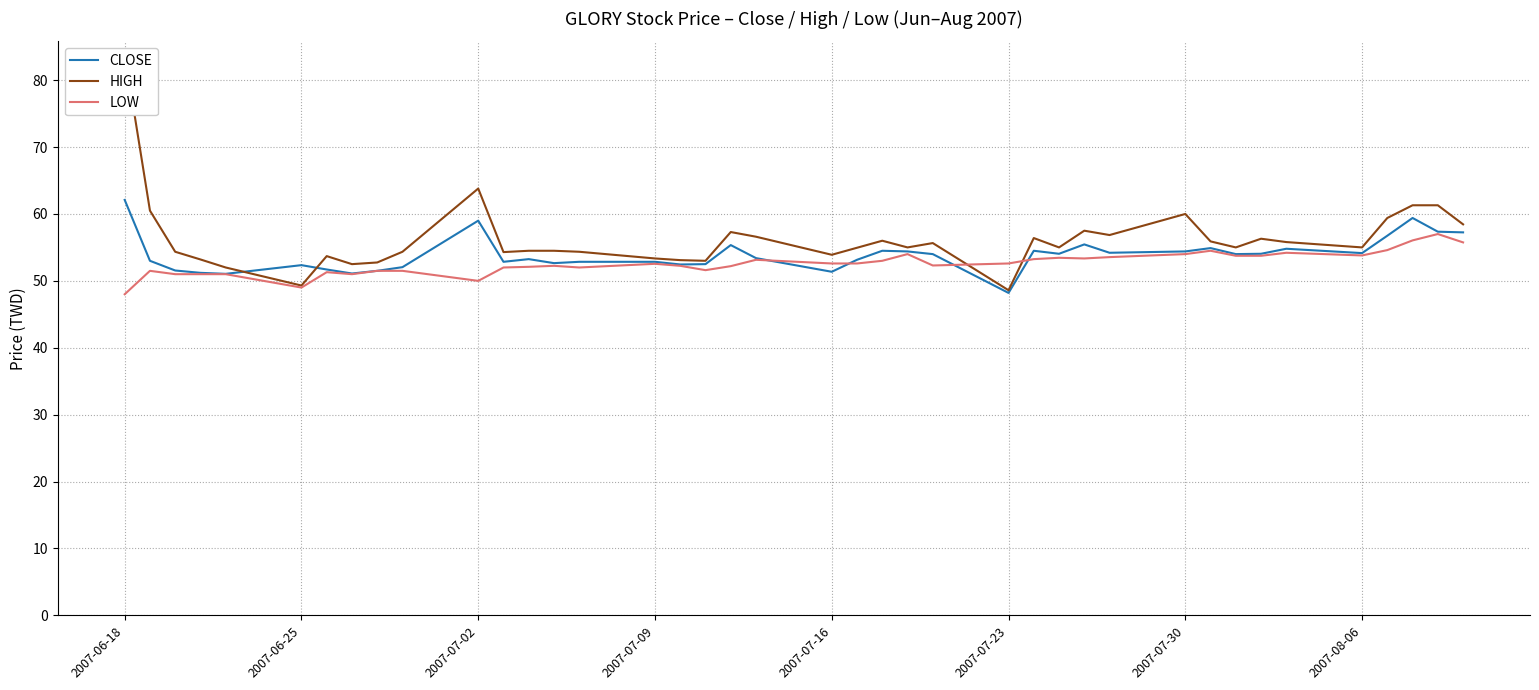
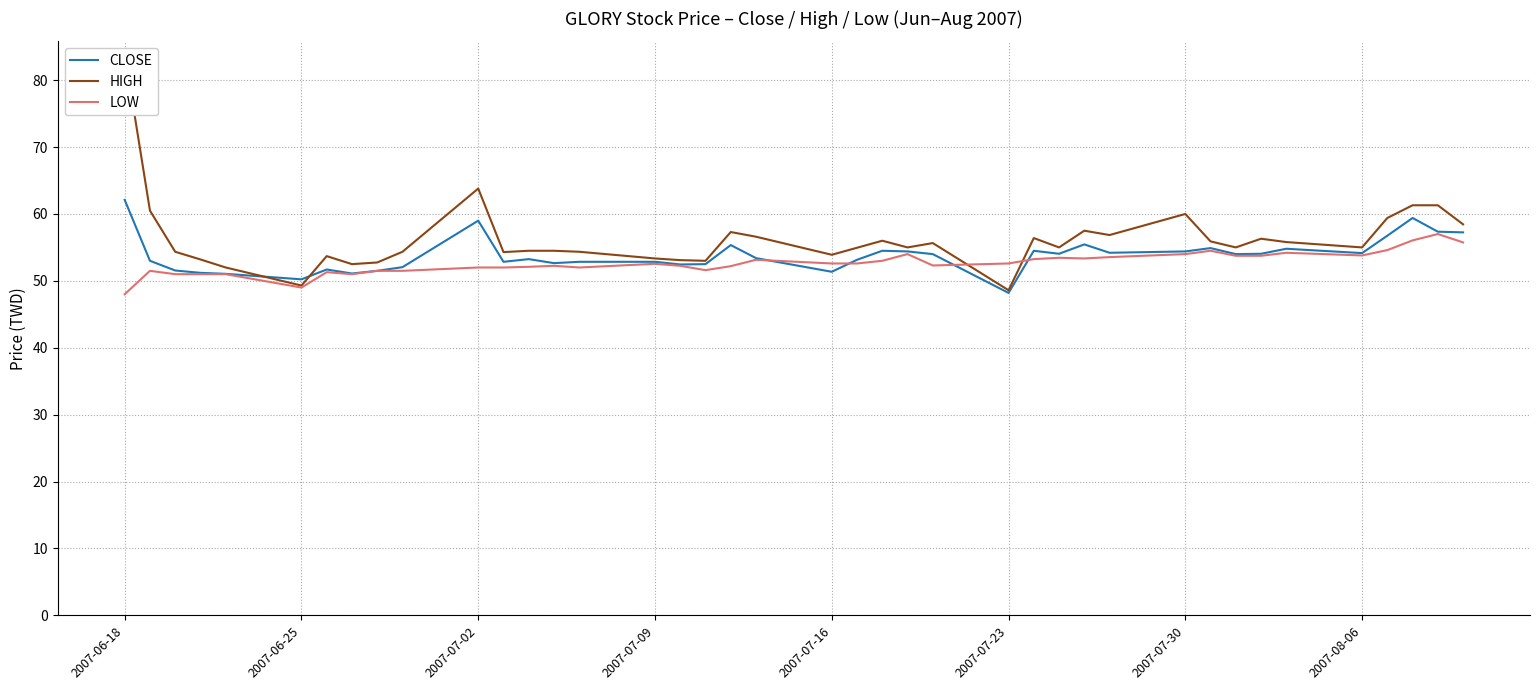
CLOSE, 2007-06-25: 52 -> 50
LOW, 2007-07-02: 50 -> 52
